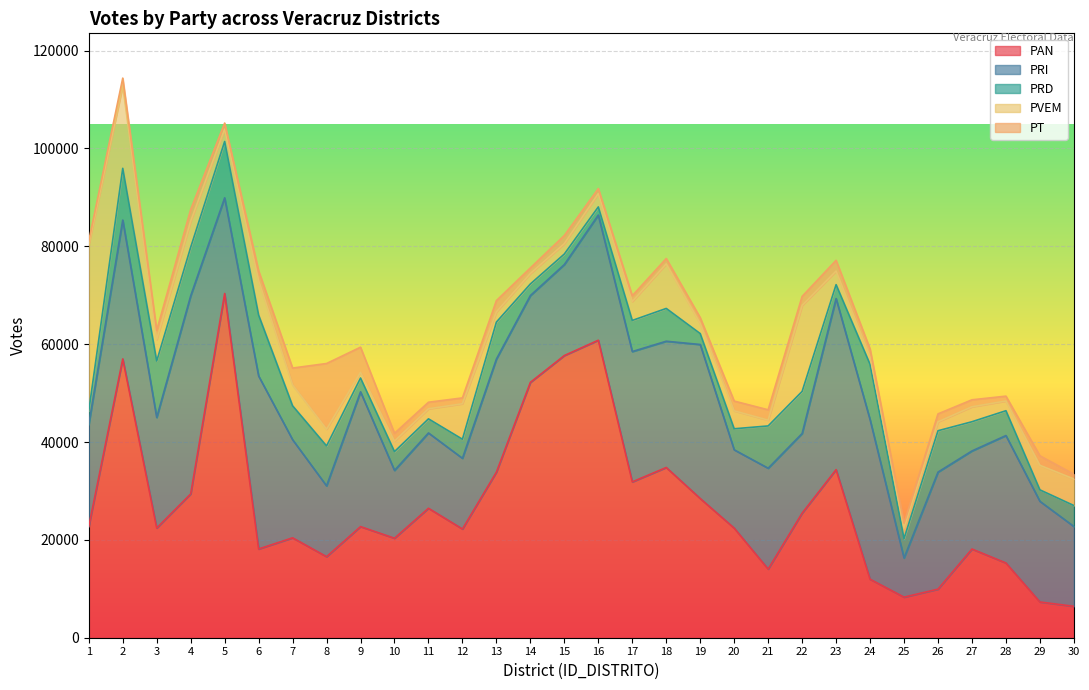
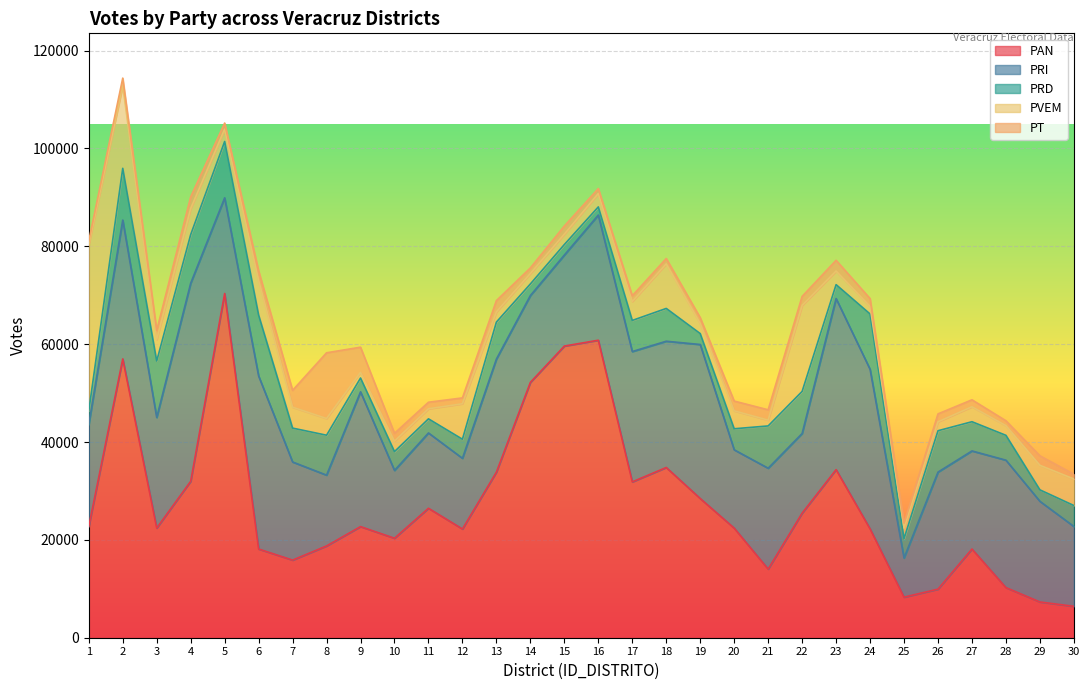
PAN, 4: 29000 -> 32000
PAN, 7: 20000 -> 16000
PAN, 8: 17000 -> 19000
PAN, 15: 58000 -> 60000
PAN, 24: 12000 -> 22000
PAN, 28: 15000 -> 10000
